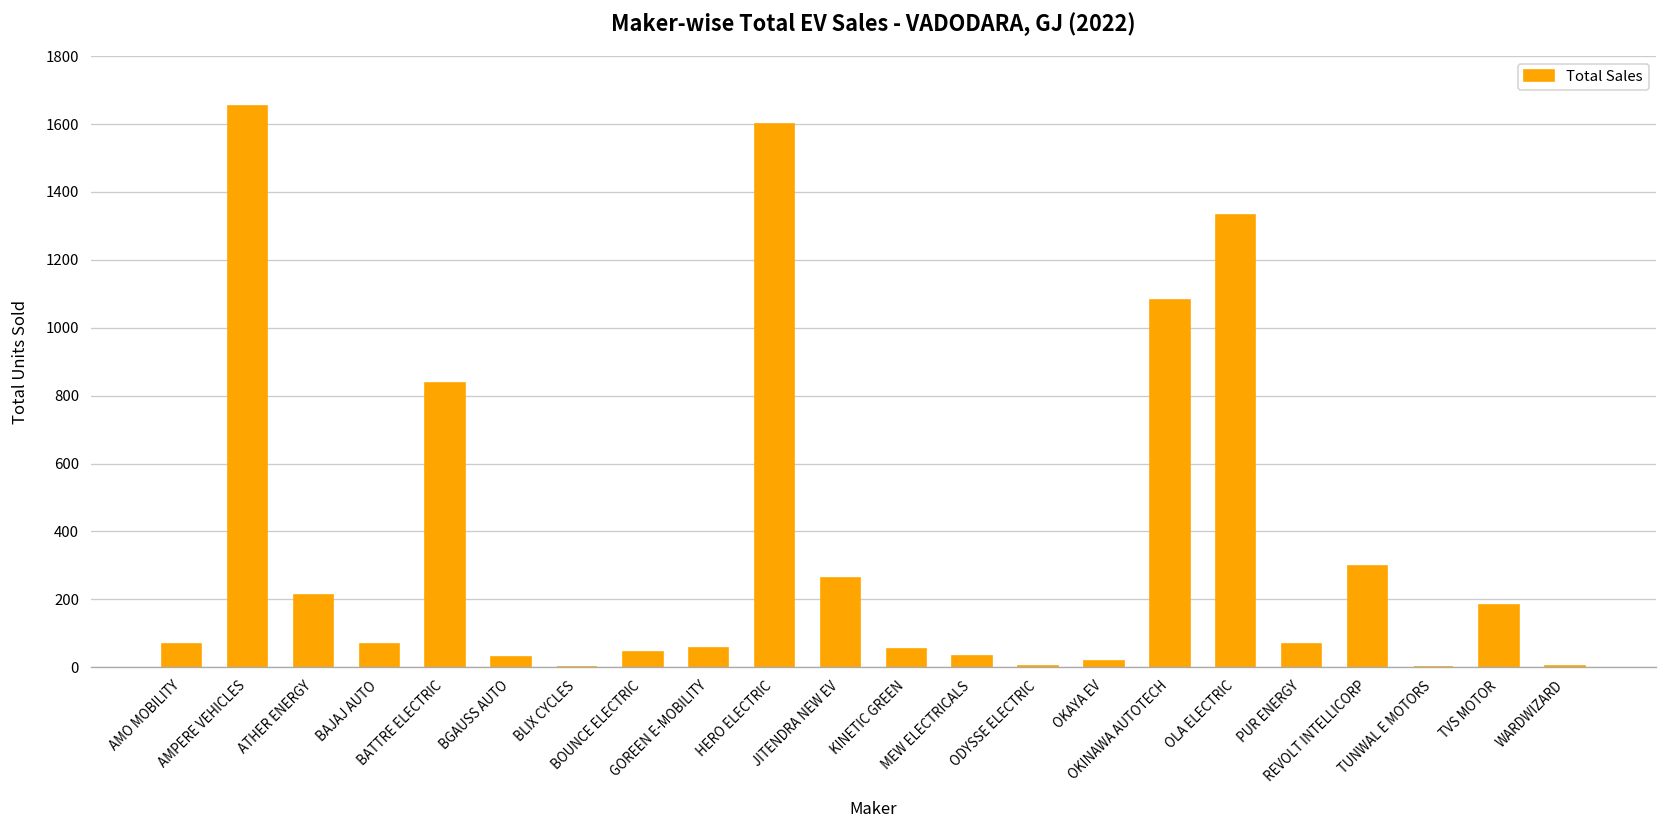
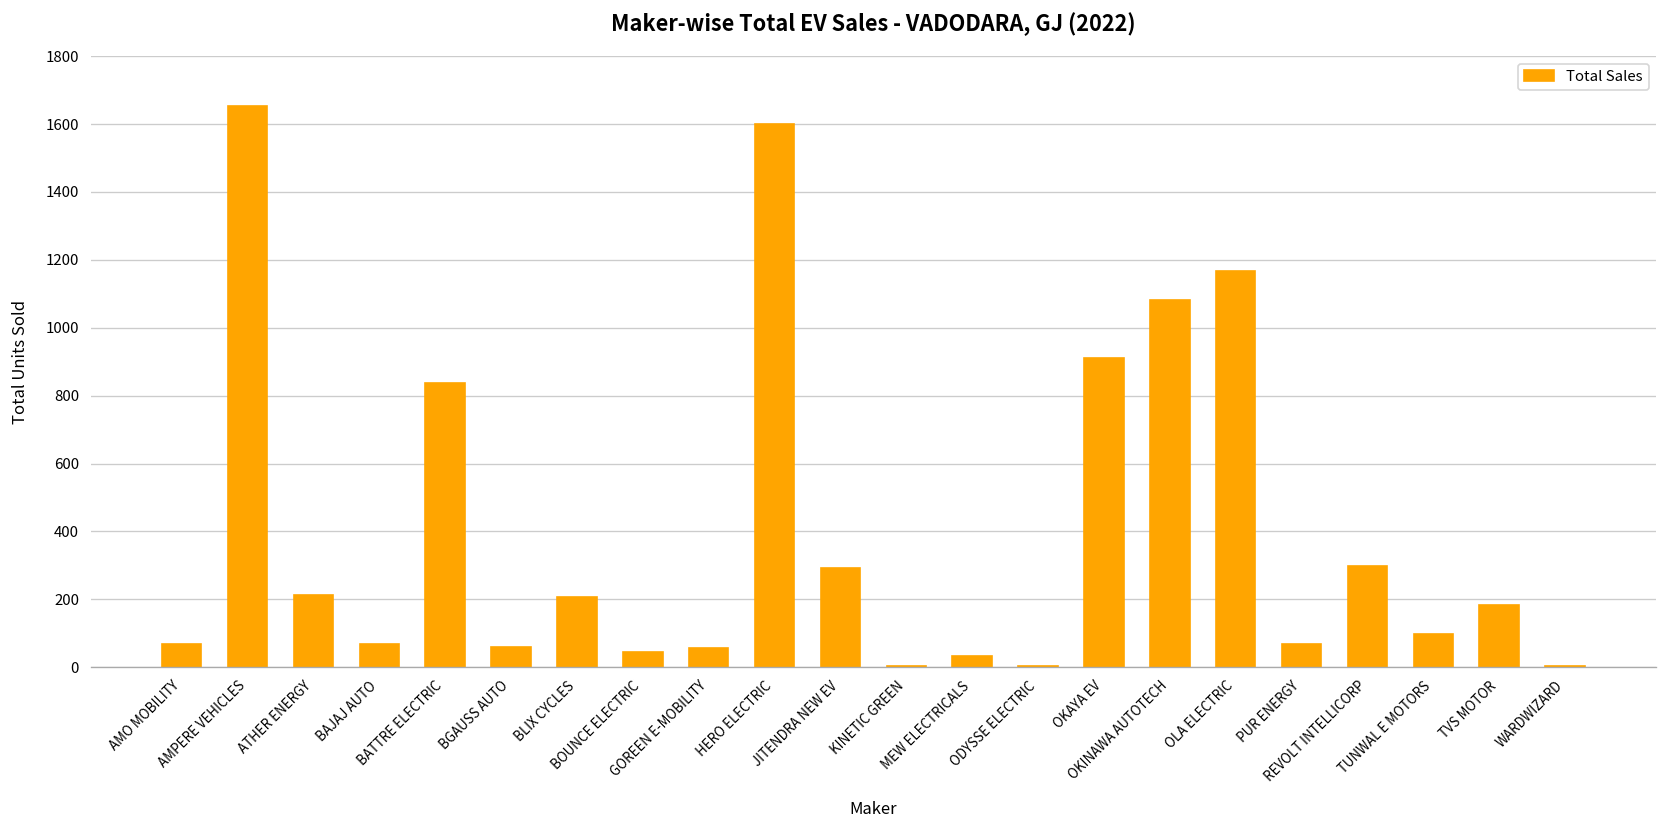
BGAUSS AUTO: 30 -> 60
BLIX CYCLES: 0 -> 210
JITENDRA NEW EV: 260 -> 290
KINETIC GREEN: 60 -> 0
OKAYA EV: 20 -> 910
OLA ELECTRIC: 1330 -> 1170
TUNWAL E MOTORS: 0 -> 100
